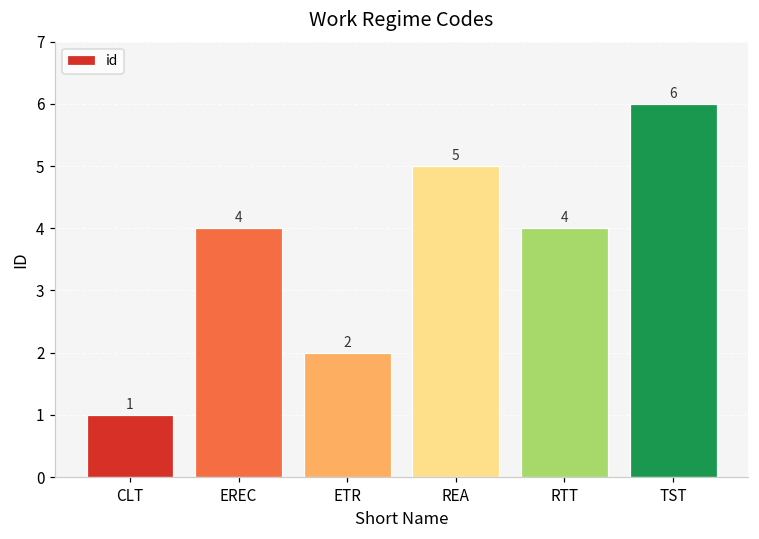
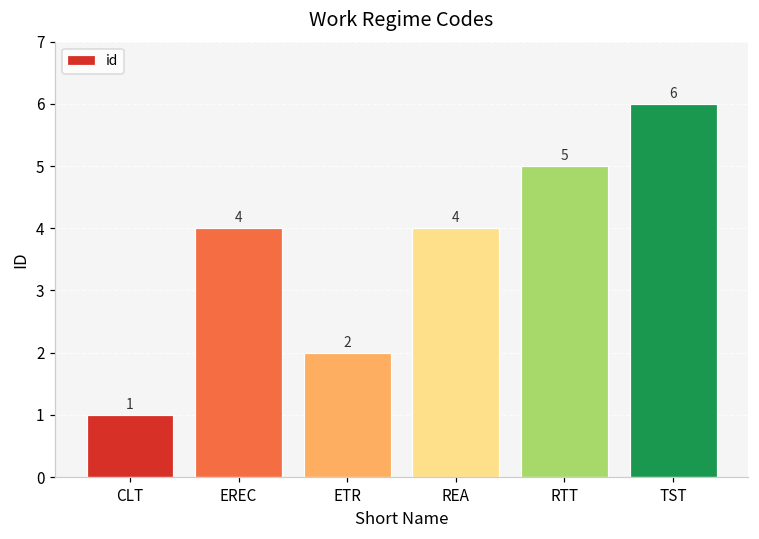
REA: 5 -> 4
RTT: 4 -> 5
